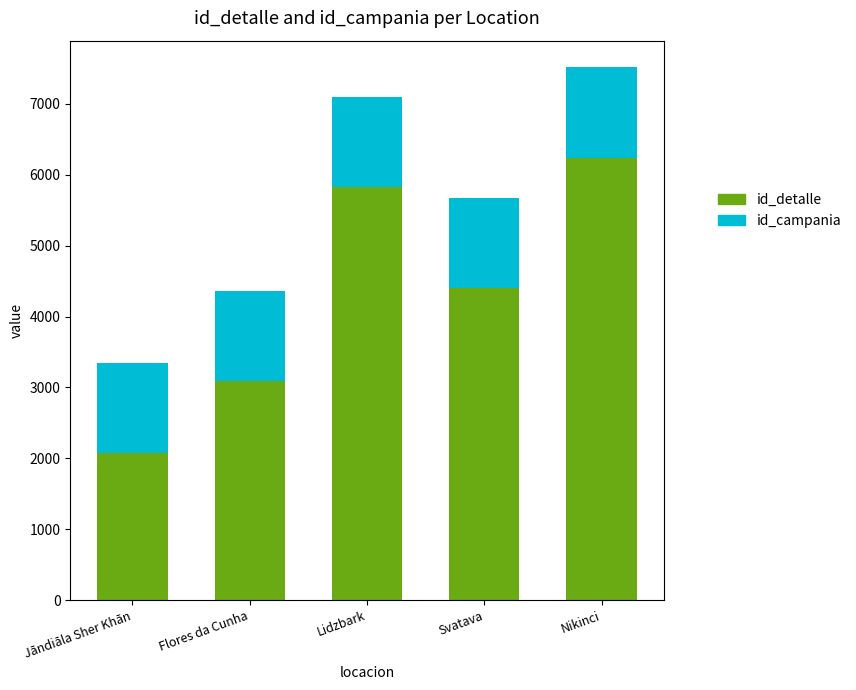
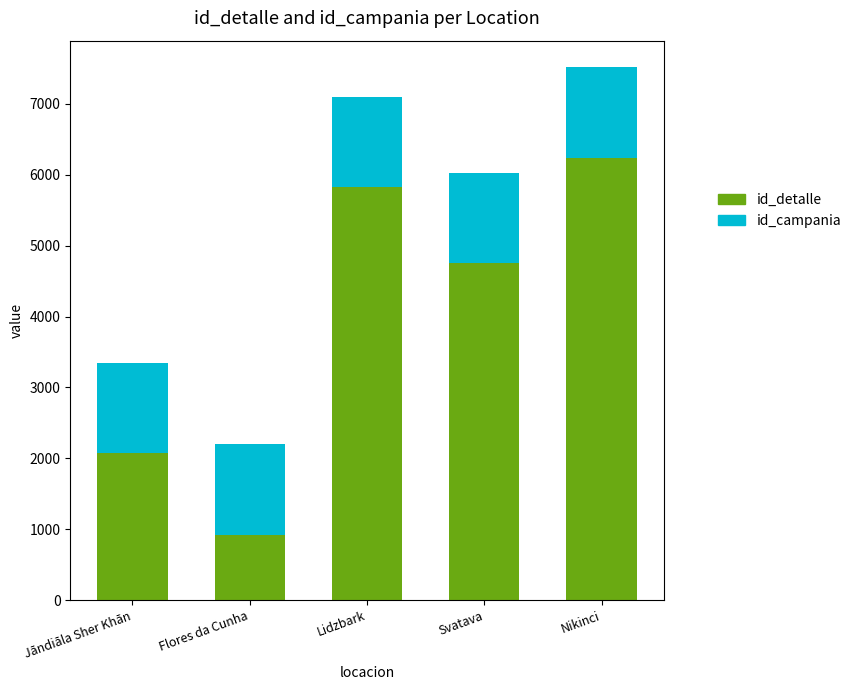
id_detalle, Flores da Cunha: 3100 -> 900
id_detalle, Svatava: 4400 -> 4800
